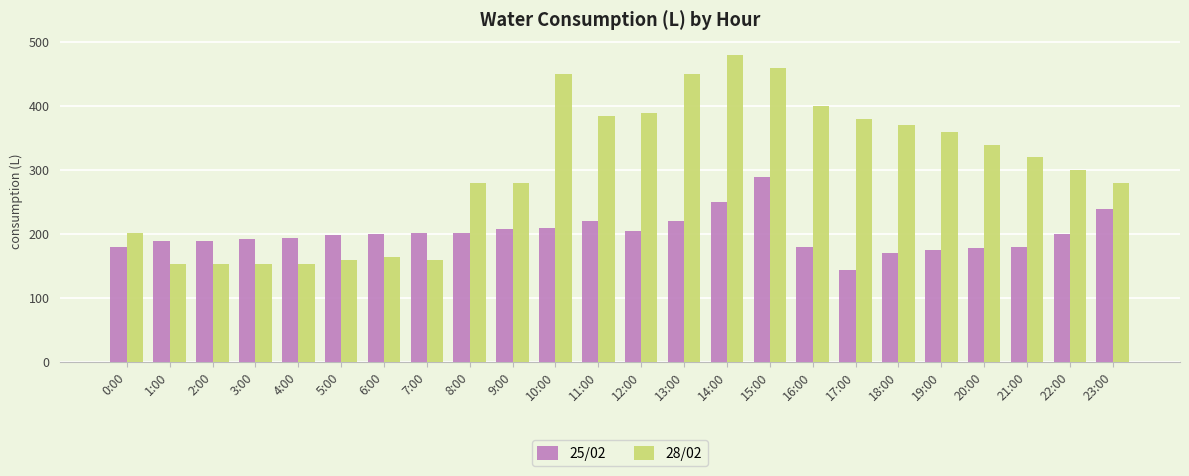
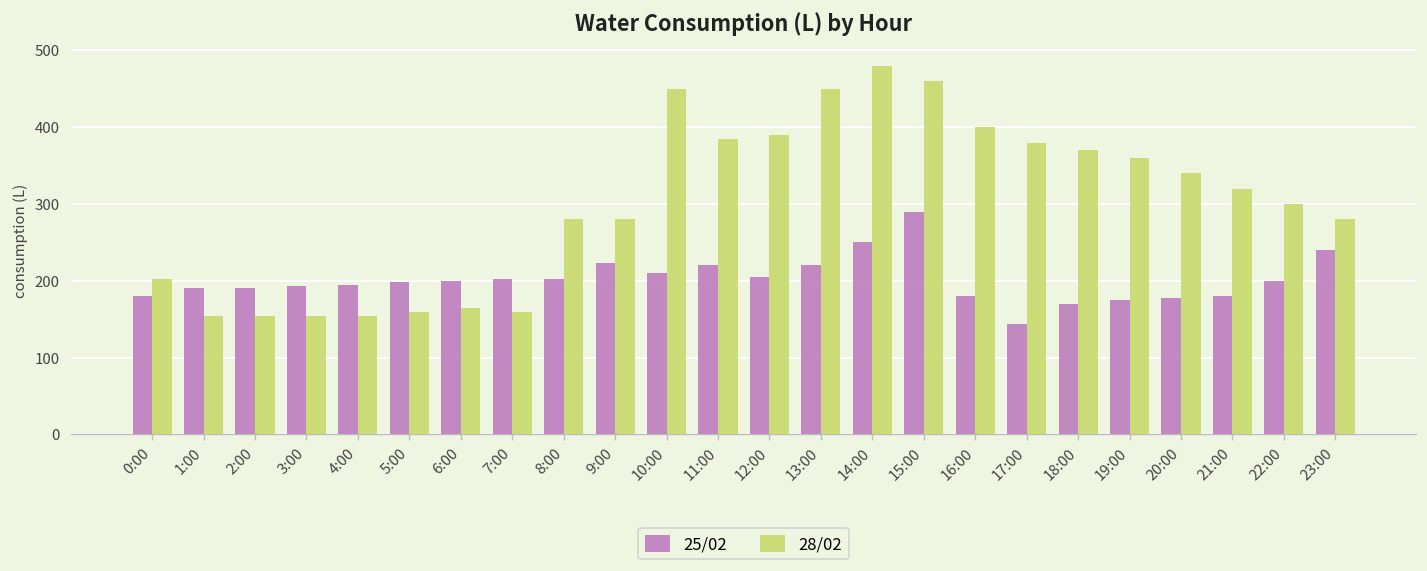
25/02, 9:00: 210 -> 220
